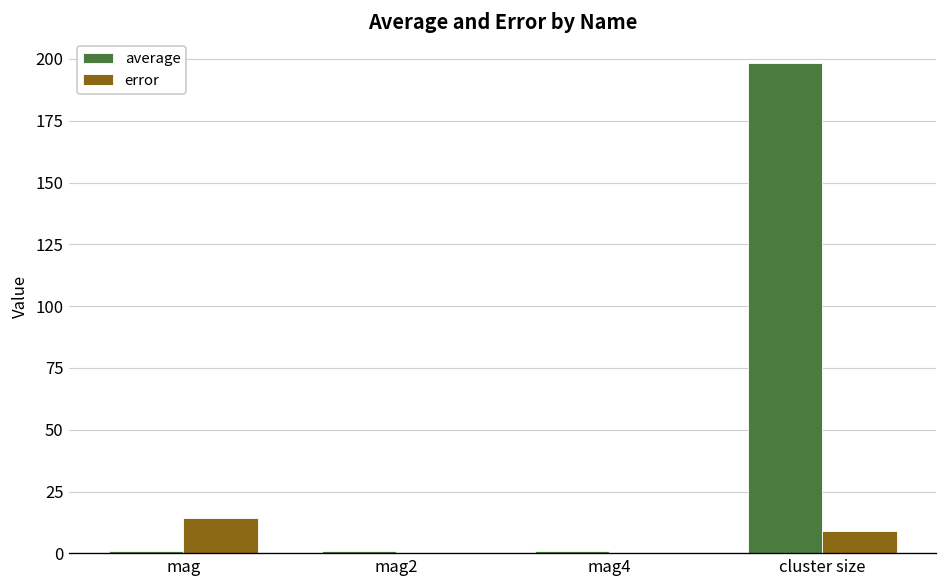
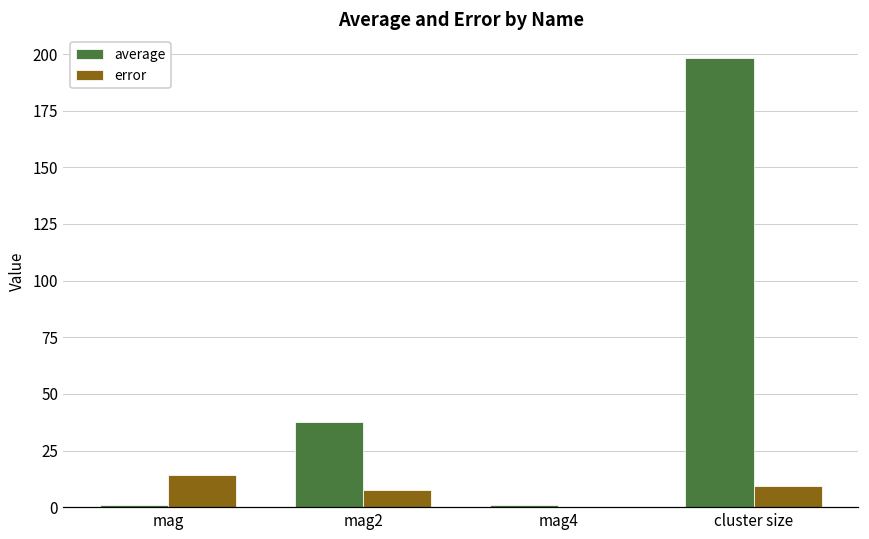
average, mag2: 1 -> 37
error, mag2: 0 -> 8
